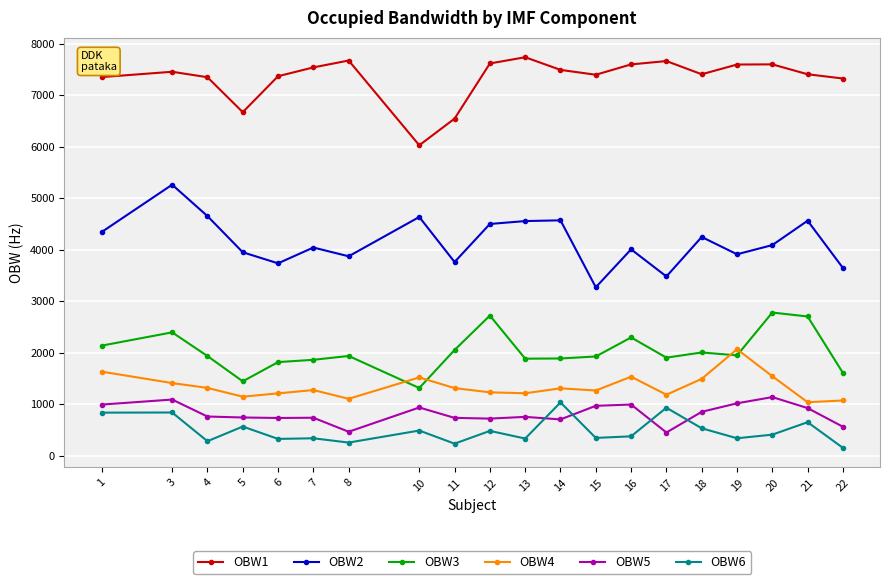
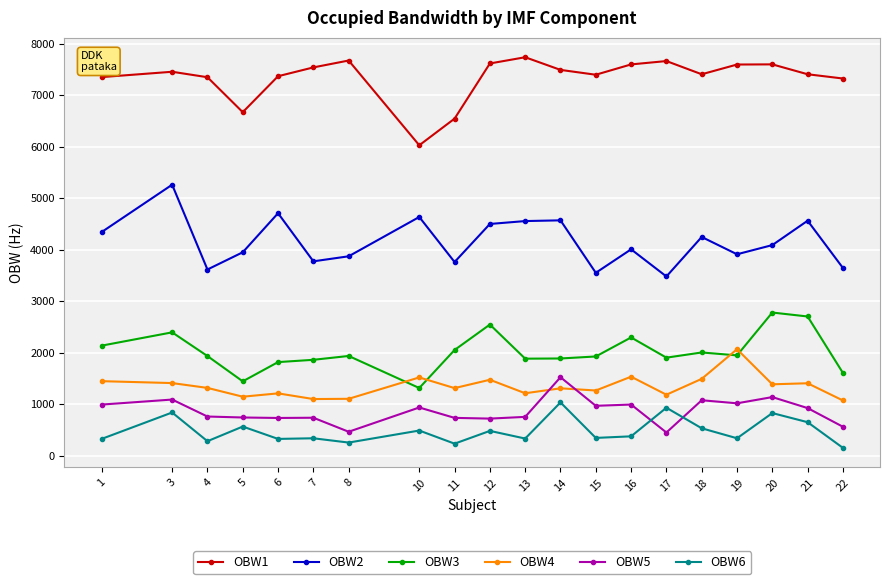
OBW4, 1: 1600 -> 1400
OBW6, 1: 800 -> 300
OBW2, 4: 4700 -> 3600
OBW2, 6: 3700 -> 4700
OBW2, 7: 4000 -> 3800
OBW4, 7: 1300 -> 1100
OBW3, 12: 2700 -> 2500
OBW4, 12: 1200 -> 1500
OBW5, 14: 700 -> 1500
OBW2, 15: 3300 -> 3600
OBW5, 18: 900 -> 1100
OBW4, 20: 1500 -> 1400
OBW6, 20: 400 -> 800
OBW4, 21: 1000 -> 1400
